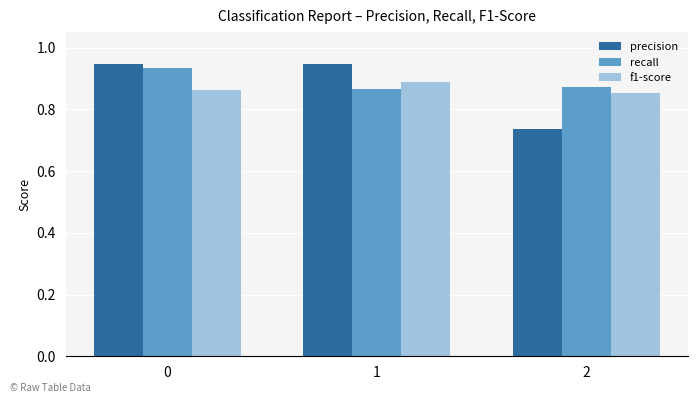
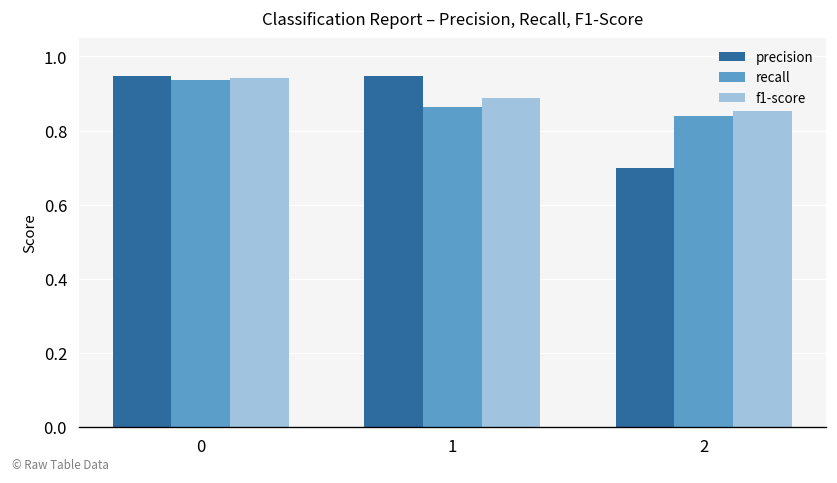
f1-score, 0: 0.86 -> 0.94
precision, 2: 0.74 -> 0.70
recall, 2: 0.87 -> 0.84
